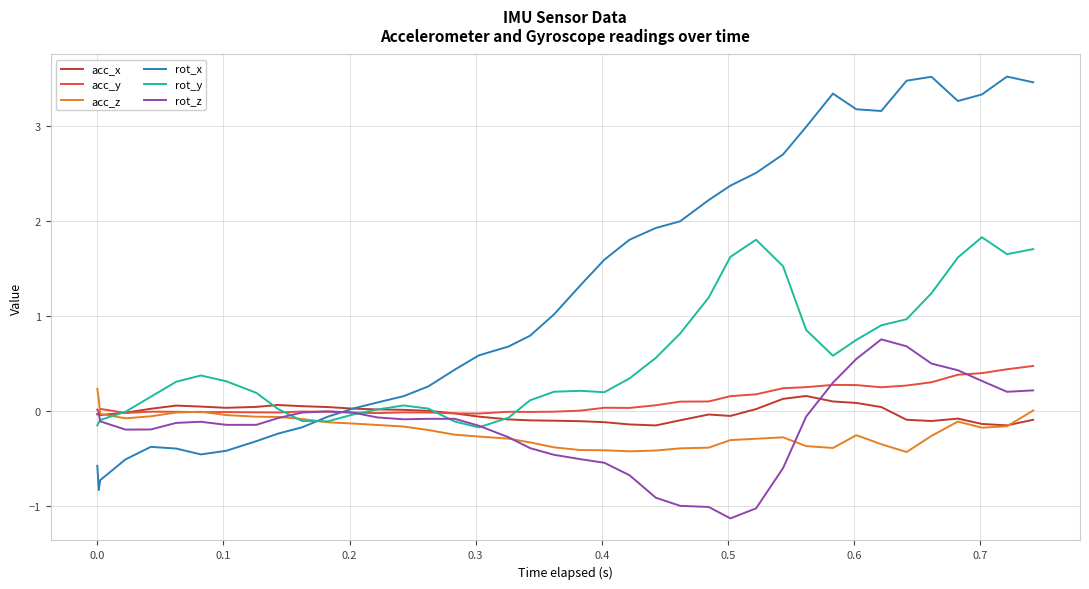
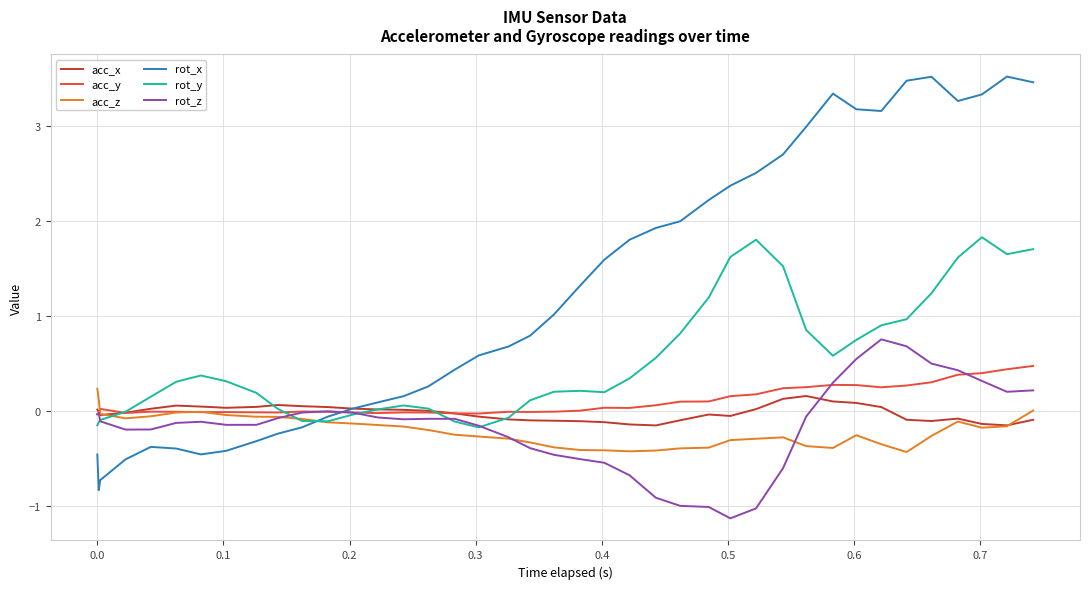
rot_x, 0.0: -0.6 -> -0.5
